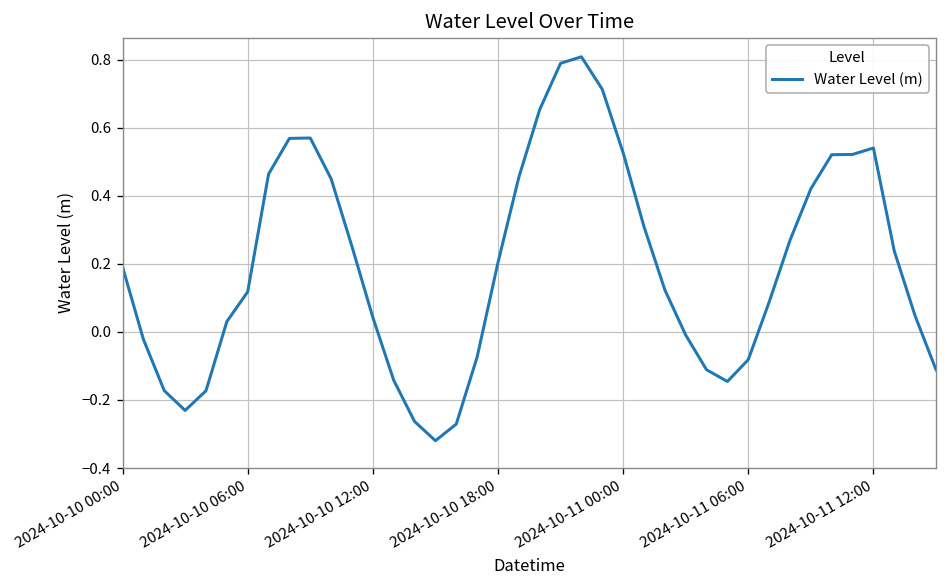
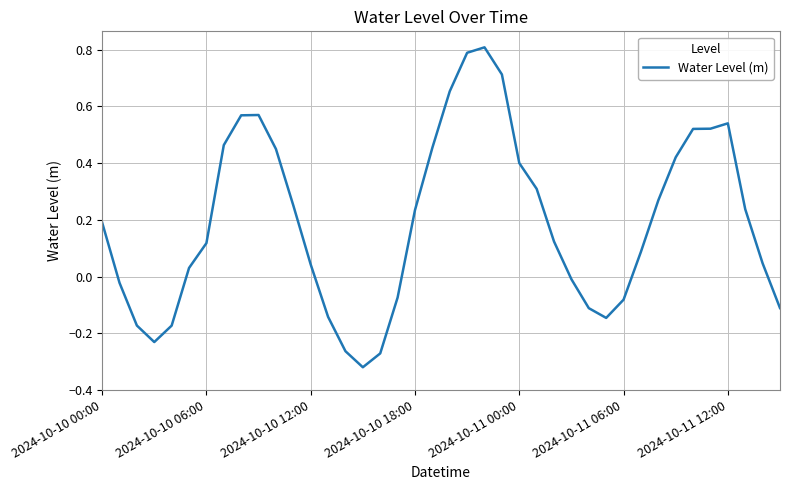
2024-10-10 18:00: 0.20 -> 0.23
2024-10-11 00:00: 0.53 -> 0.40
